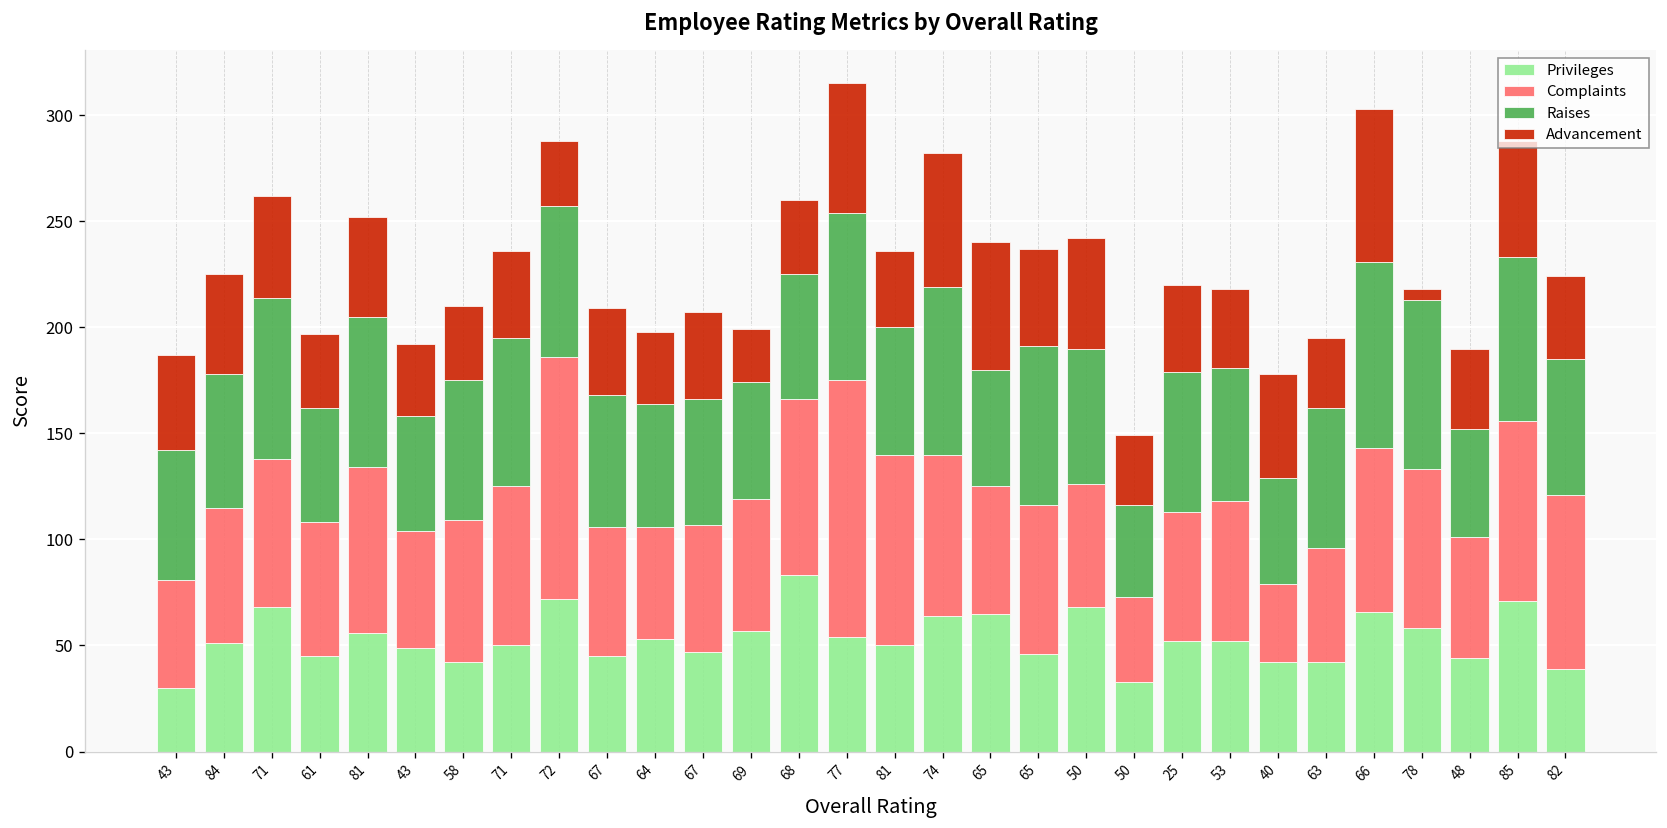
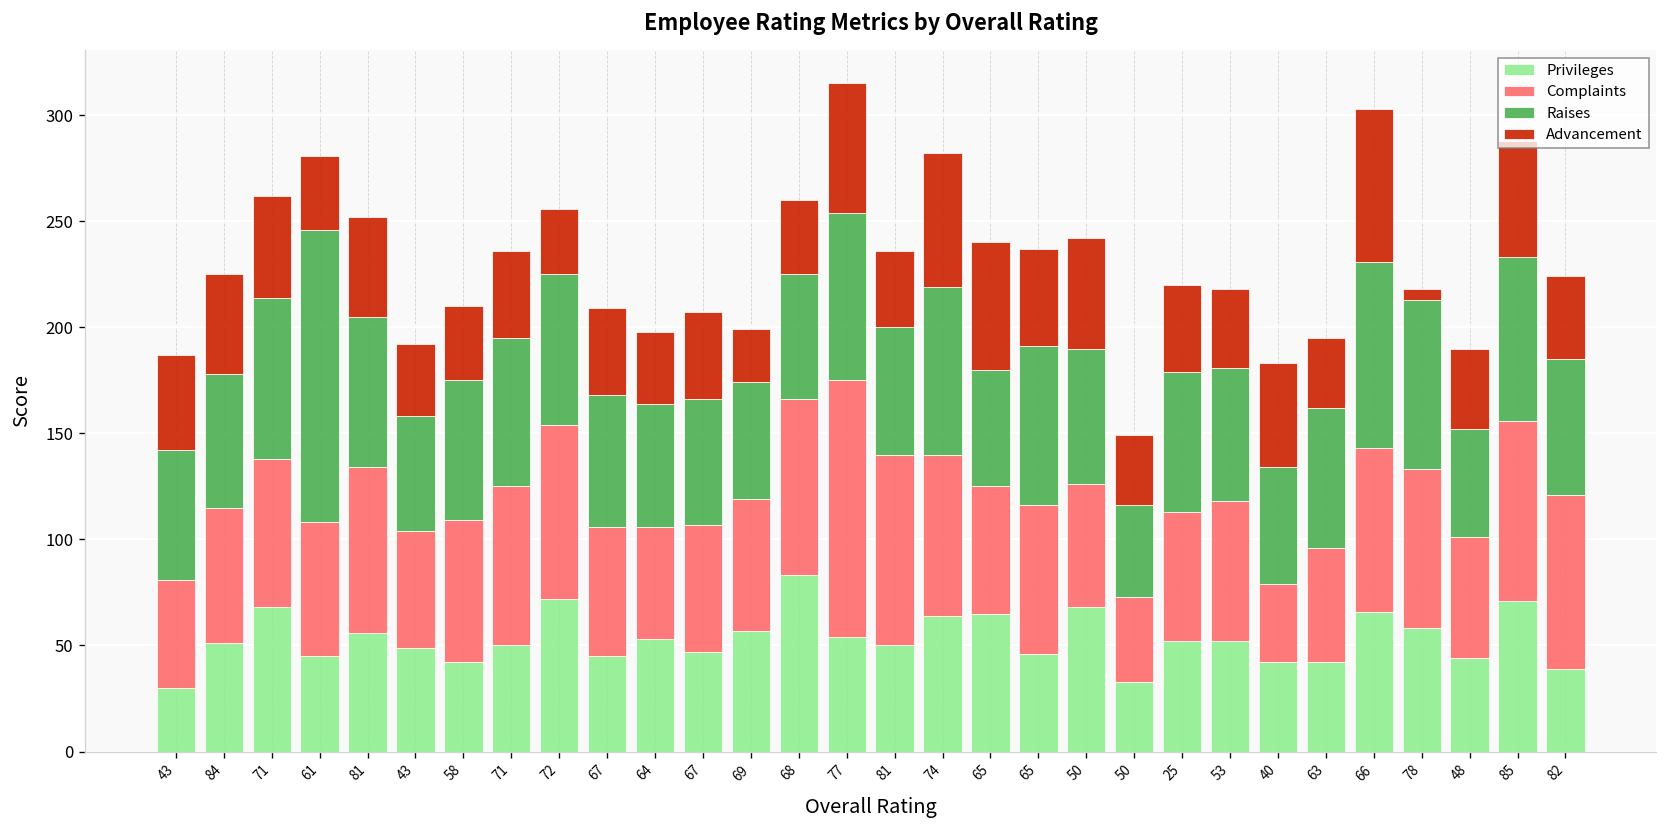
Raises, 61: 54 -> 138
Complaints, 72: 114 -> 82
Raises, 40: 50 -> 55
